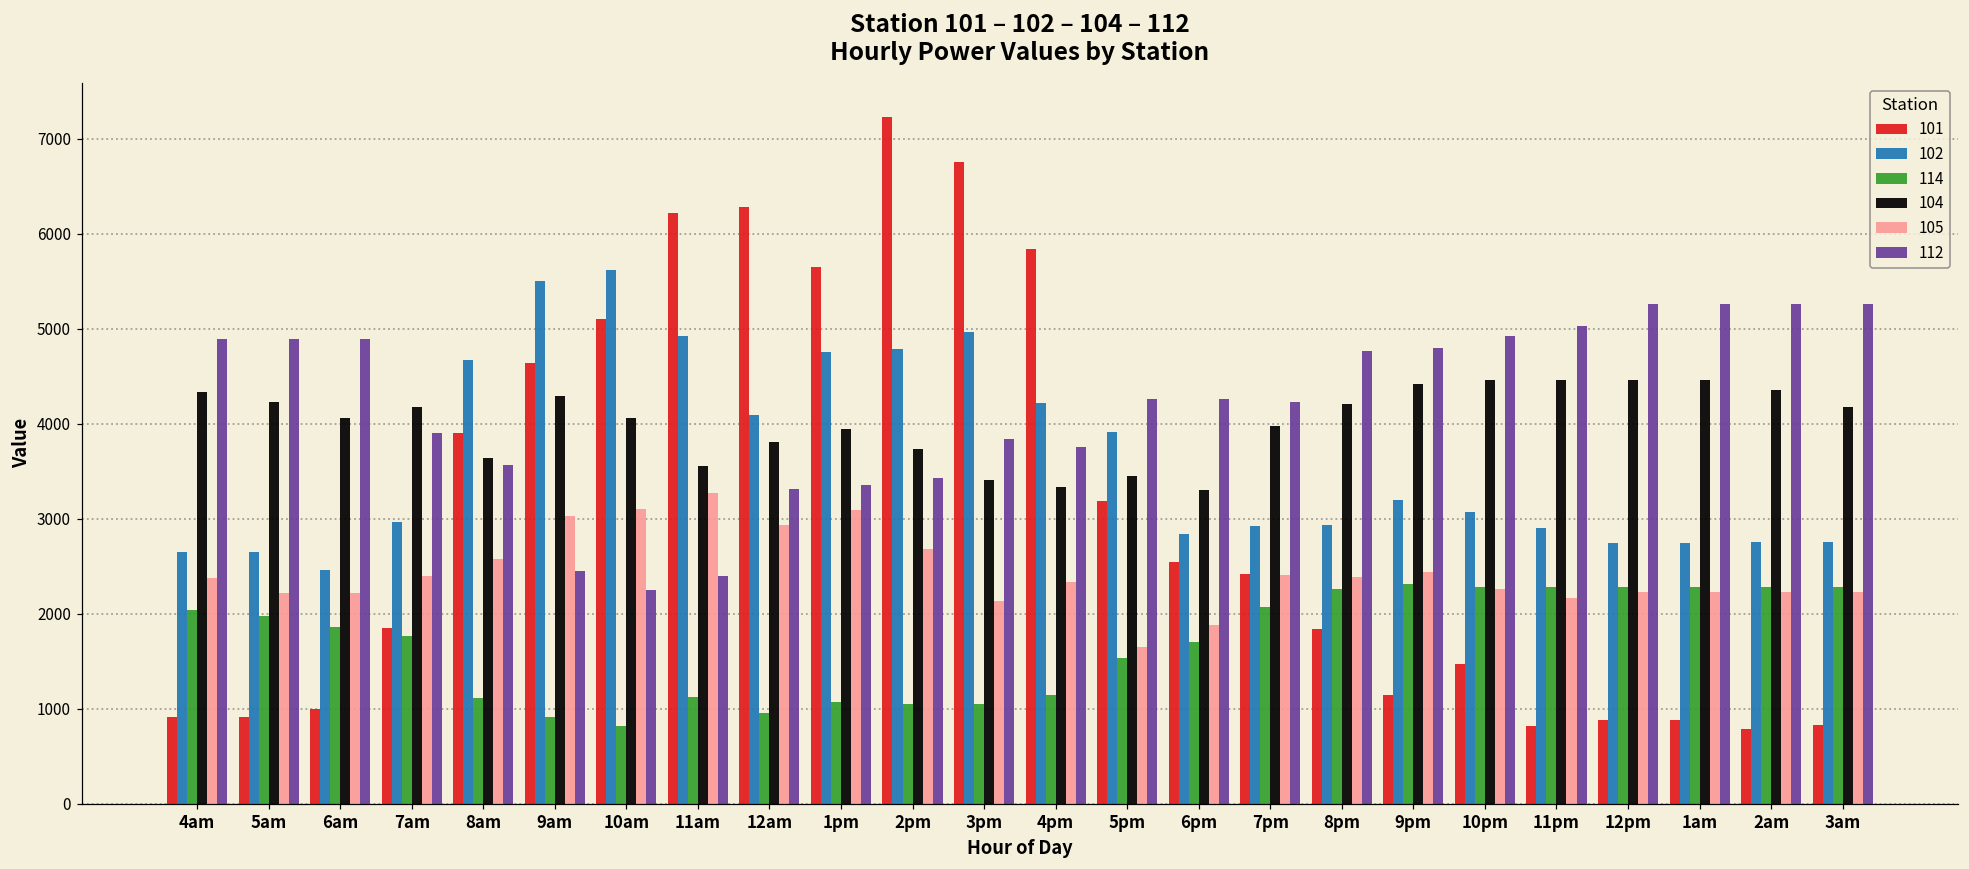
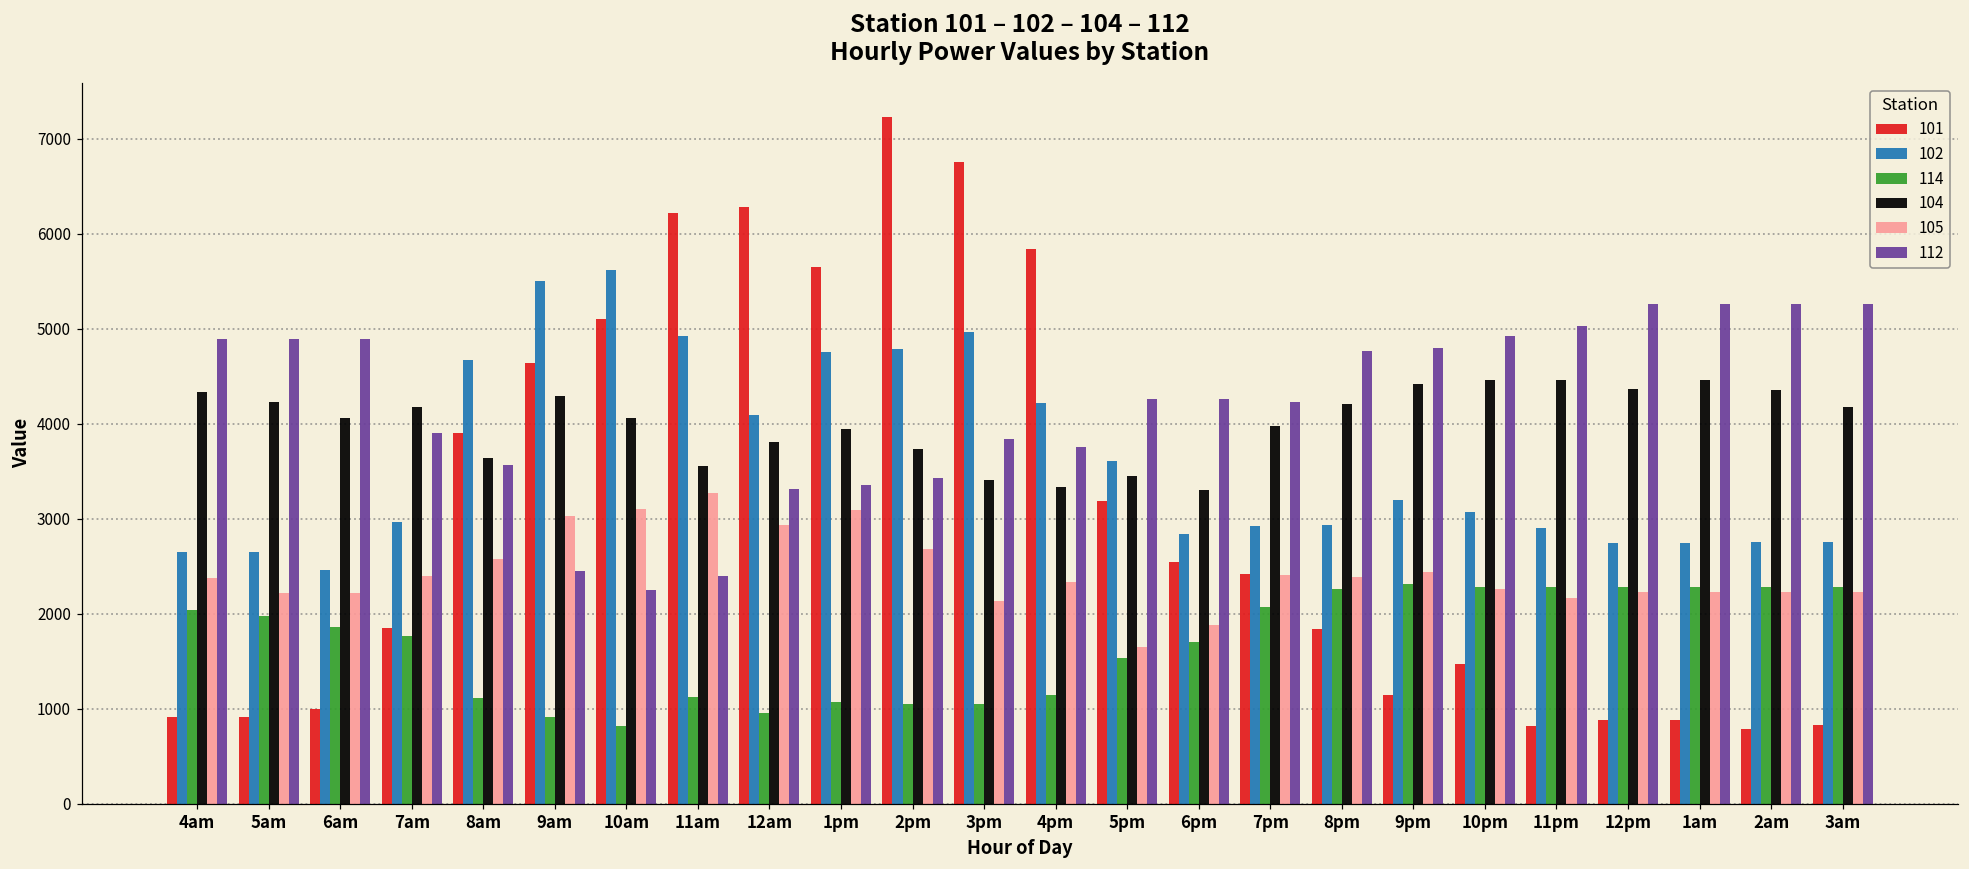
102, 5pm: 3900 -> 3600
104, 12pm: 4500 -> 4400
